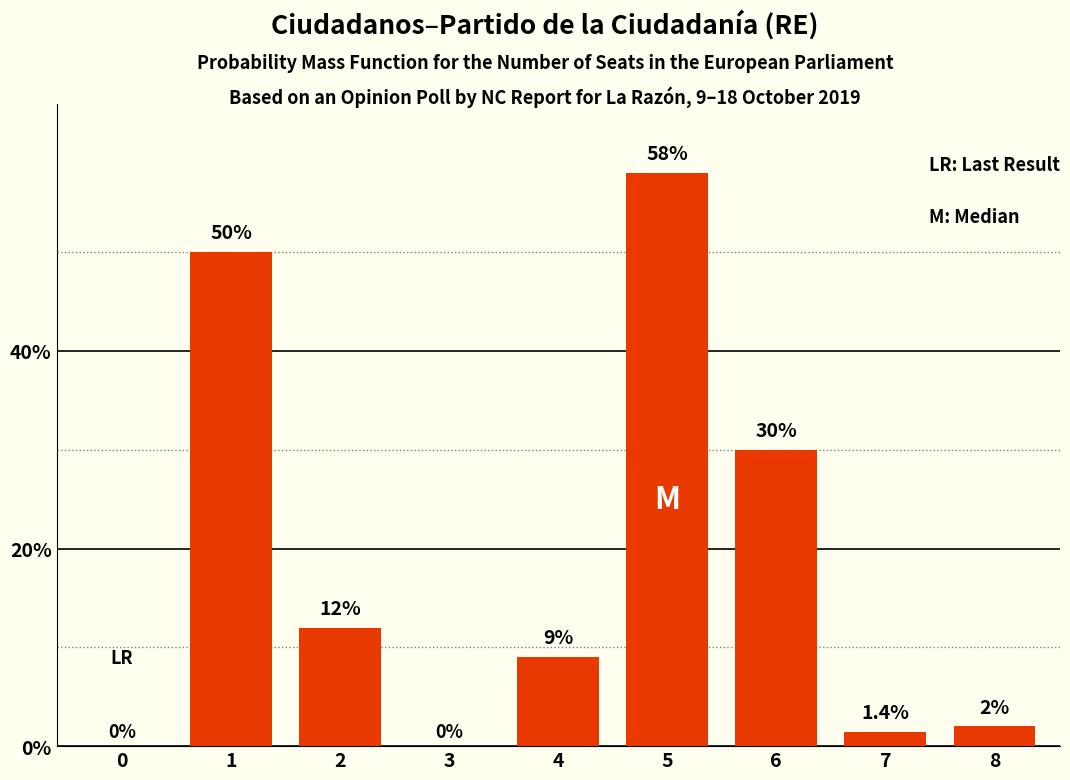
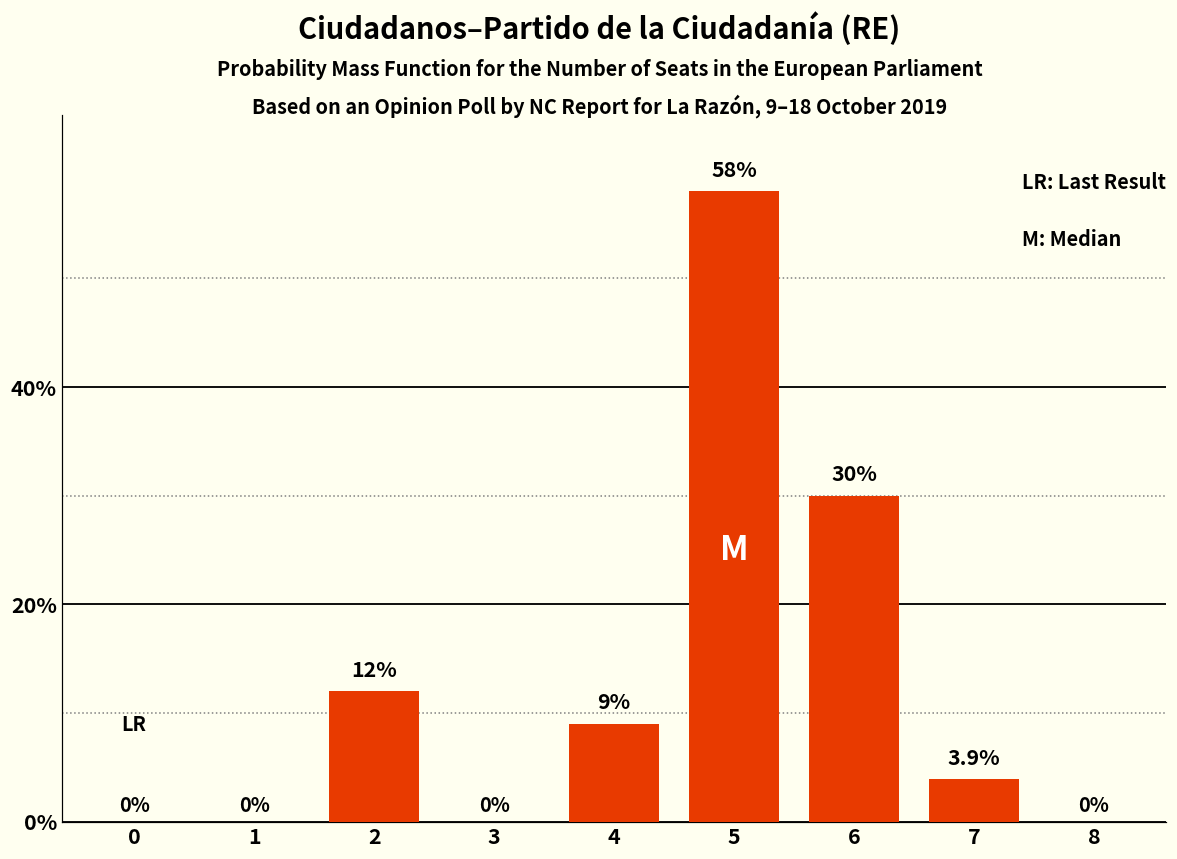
1: 50% -> 0%
7: 1.4% -> 3.9%
8: 2% -> 0%
